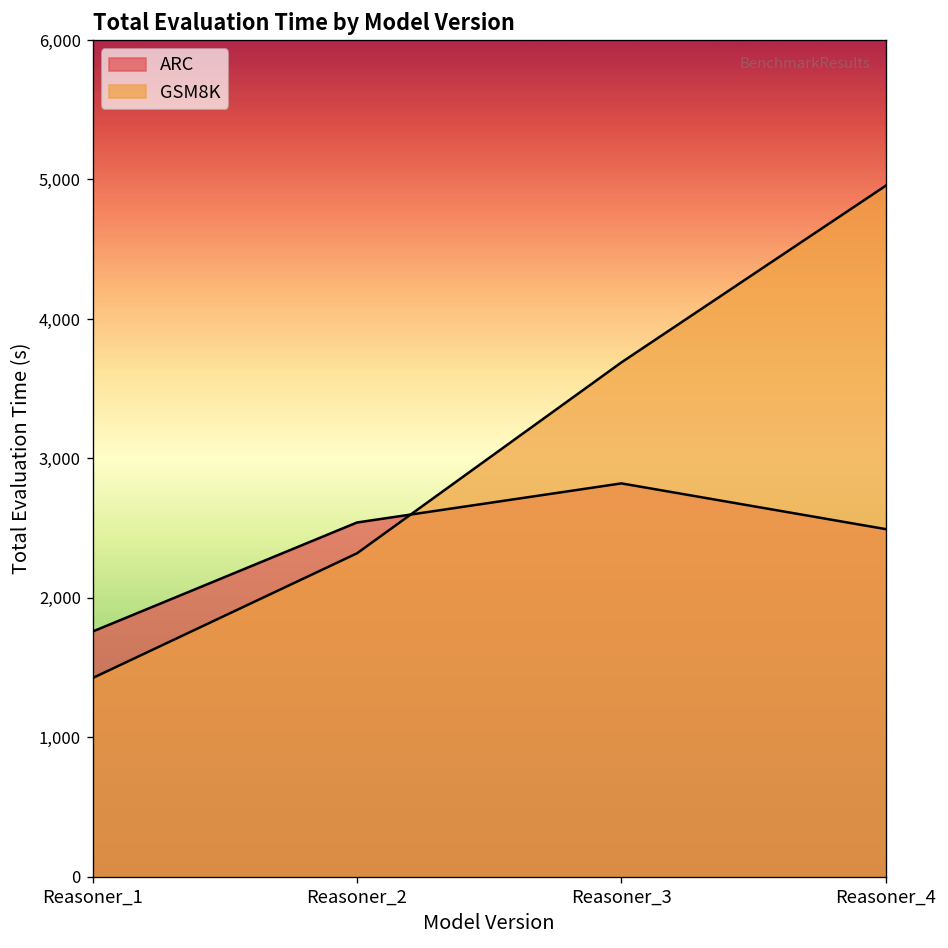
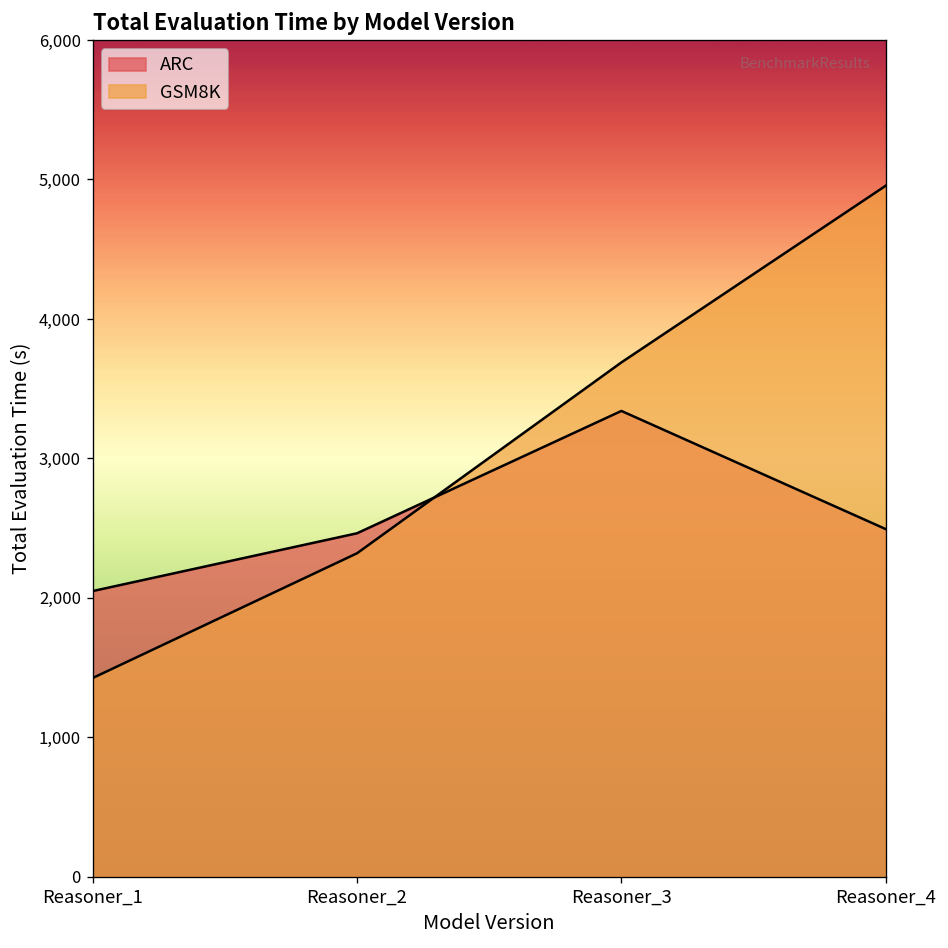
ARC, Reasoner_1: 1,760 -> 2,050
ARC, Reasoner_2: 2,540 -> 2,460
ARC, Reasoner_3: 2,820 -> 3,340
